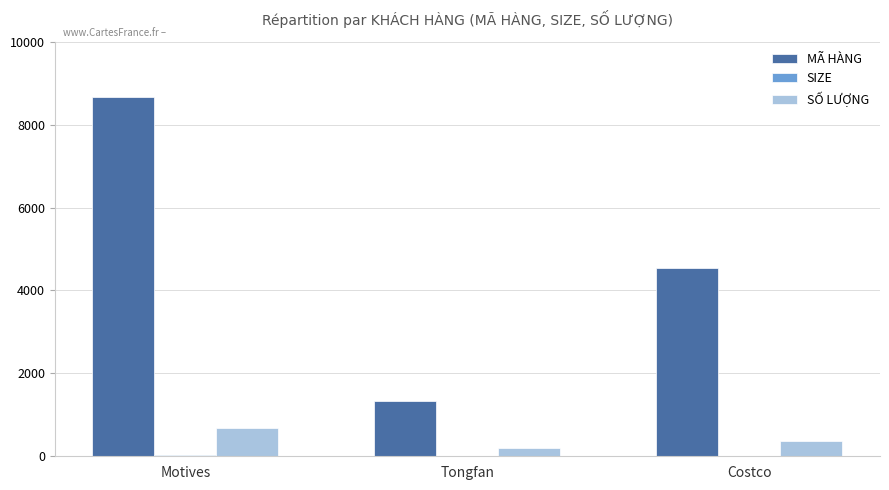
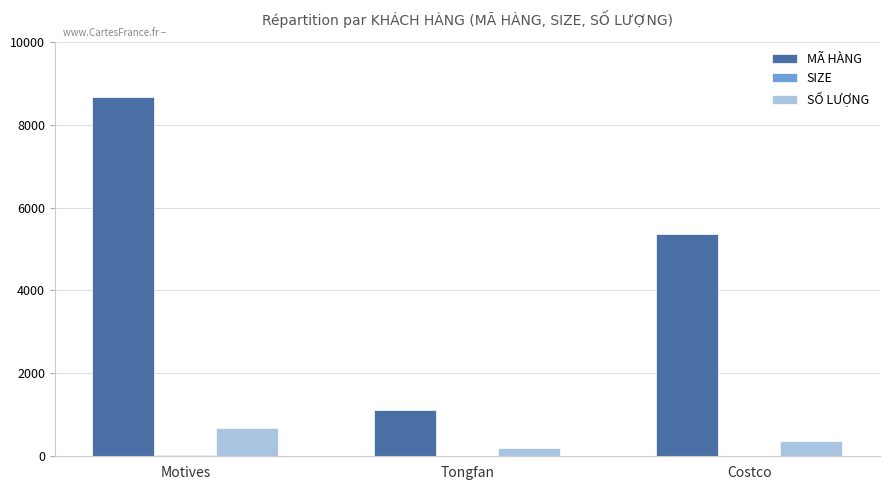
MÃ HÀNG, Tongfan: 1300 -> 1100
MÃ HÀNG, Costco: 4500 -> 5400
